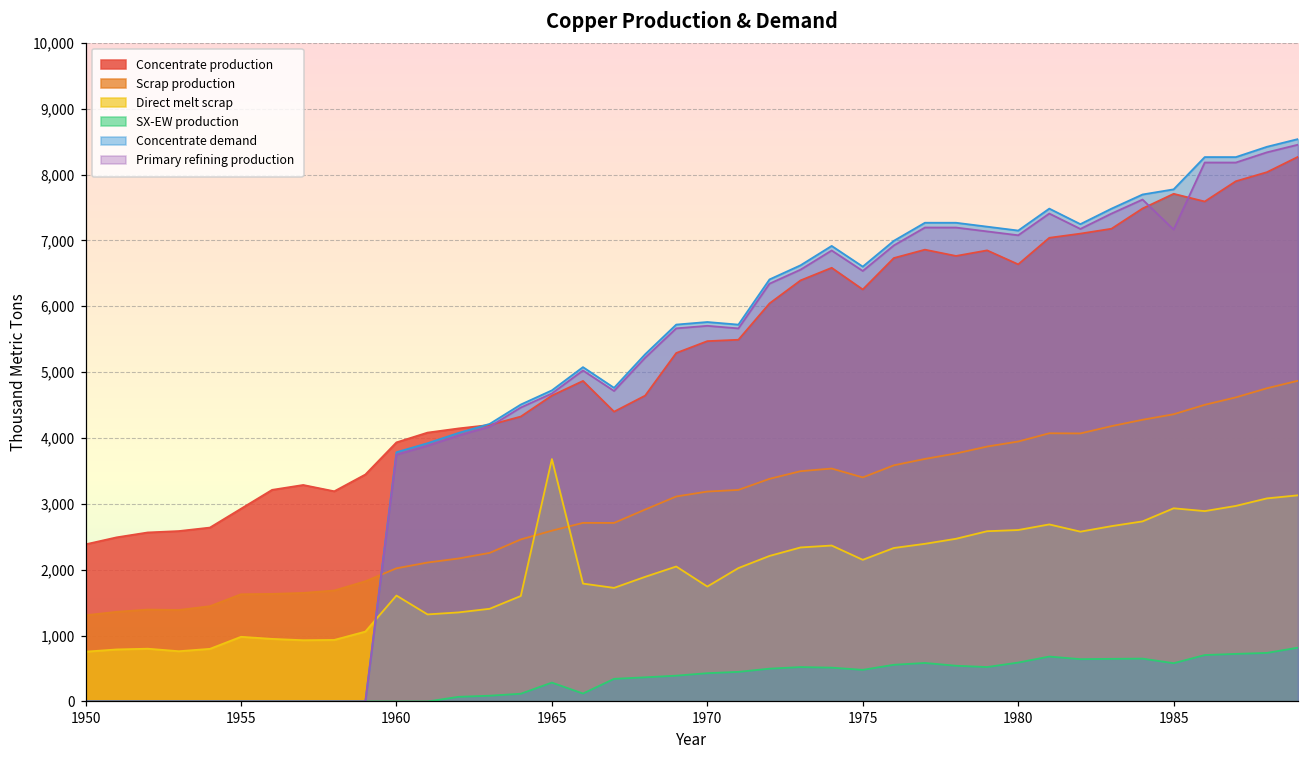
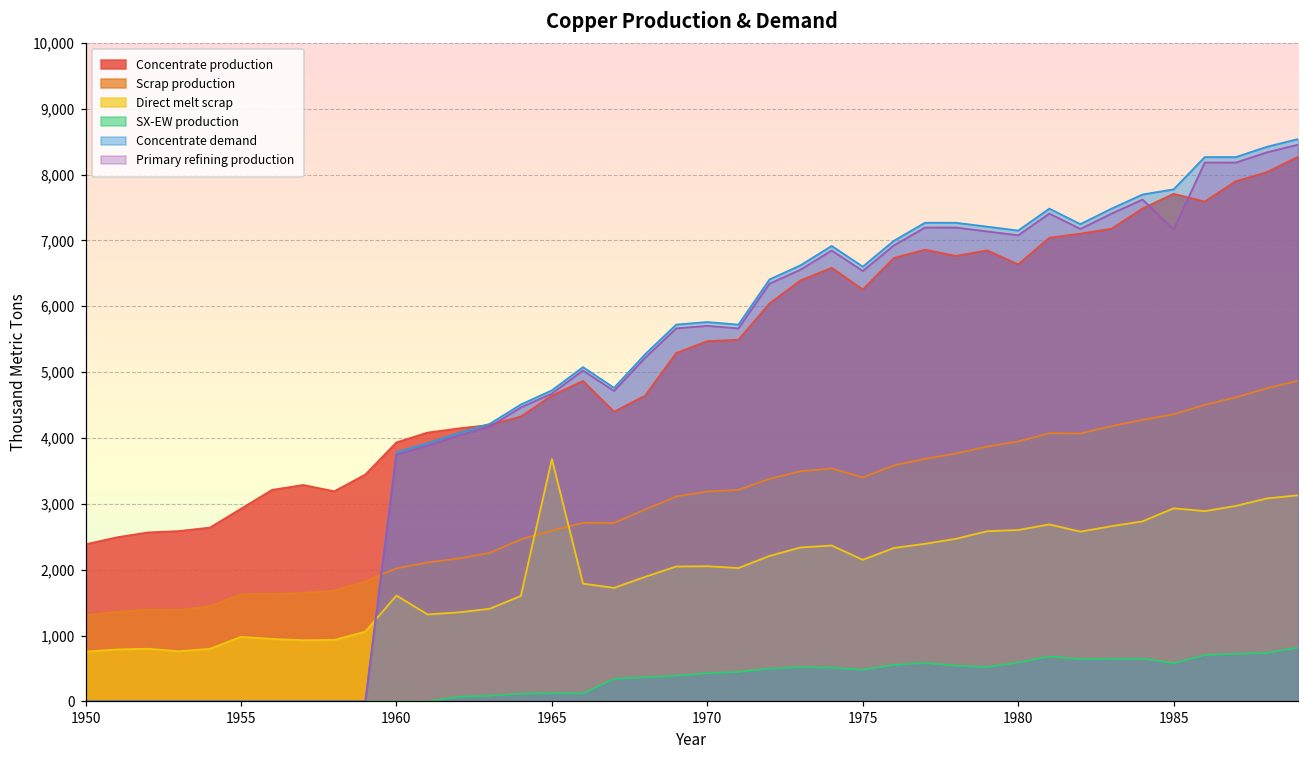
SX-EW production, 1965: 300 -> 100
Direct melt scrap, 1970: 1,700 -> 2,100
